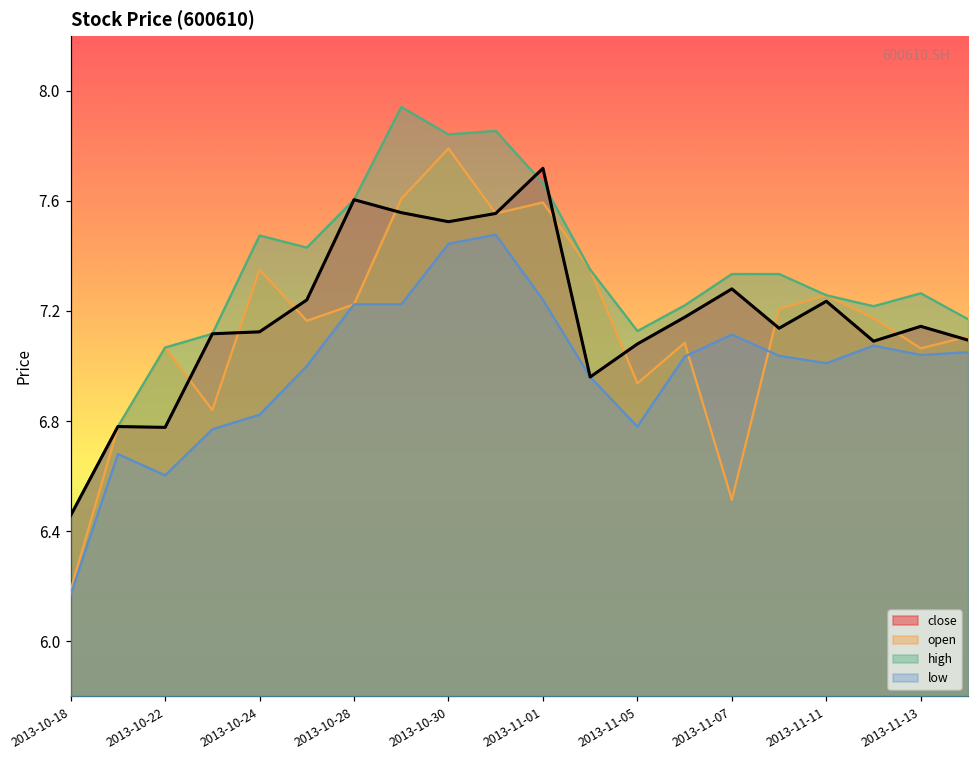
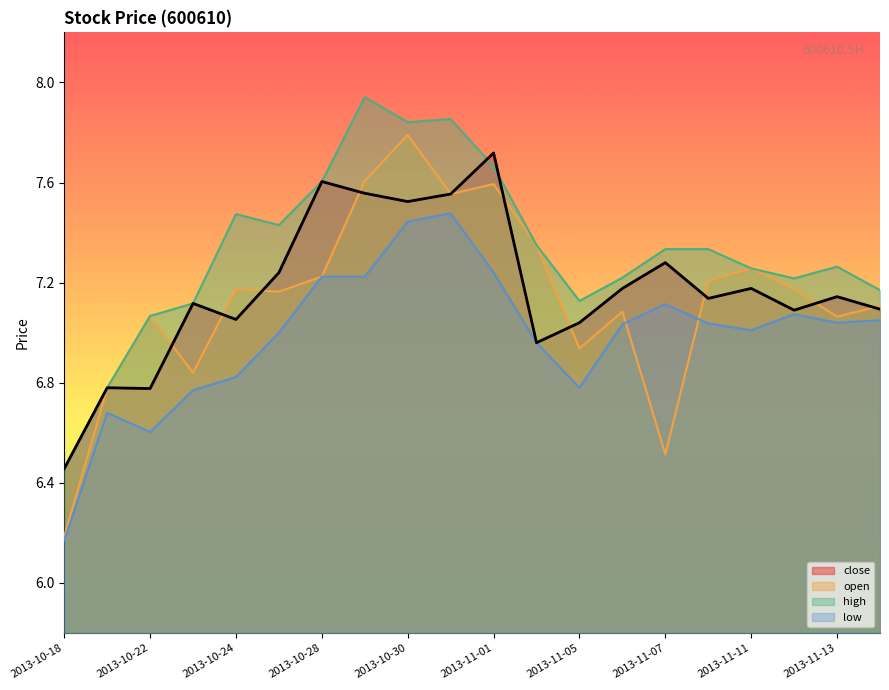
close, 2013-10-24: 7.12 -> 7.05
open, 2013-10-24: 7.35 -> 7.17
close, 2013-11-05: 7.08 -> 7.04
close, 2013-11-11: 7.24 -> 7.18
